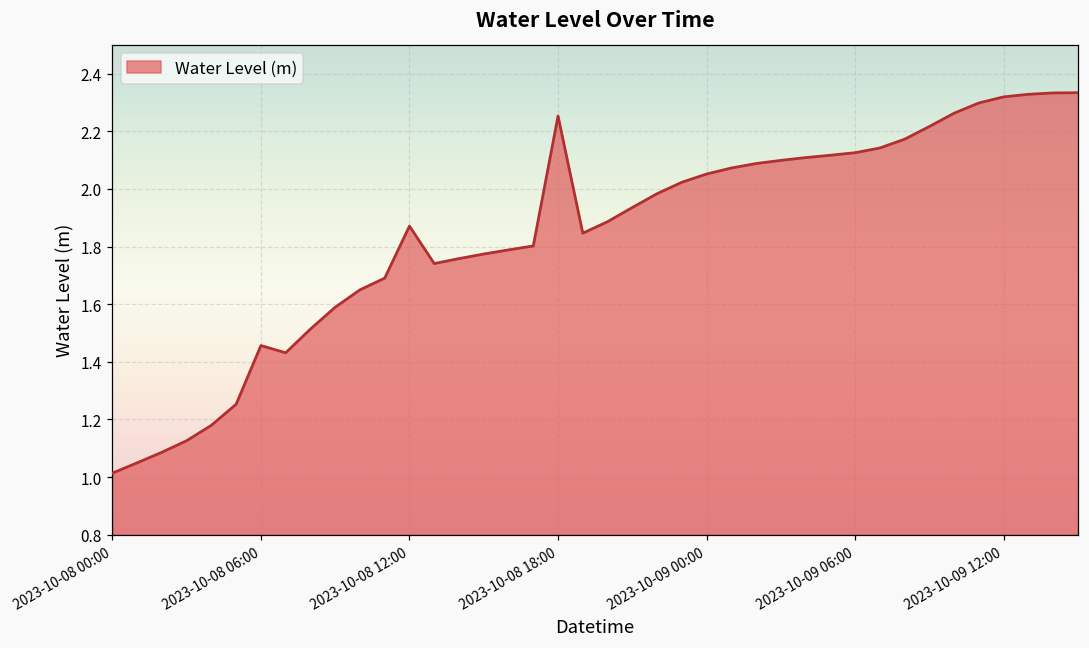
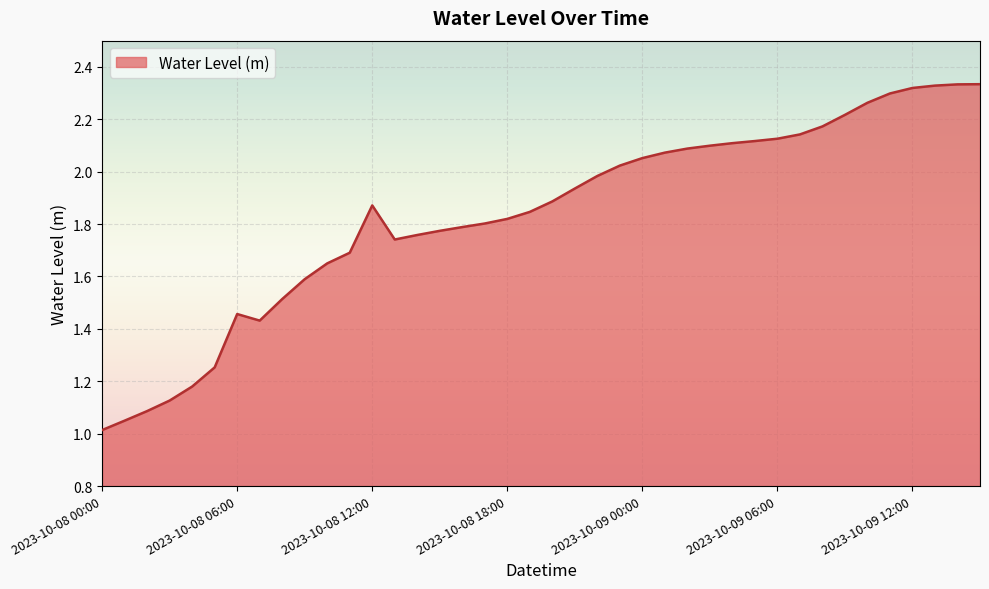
2023-10-08 18:00: 2.25 -> 1.82
